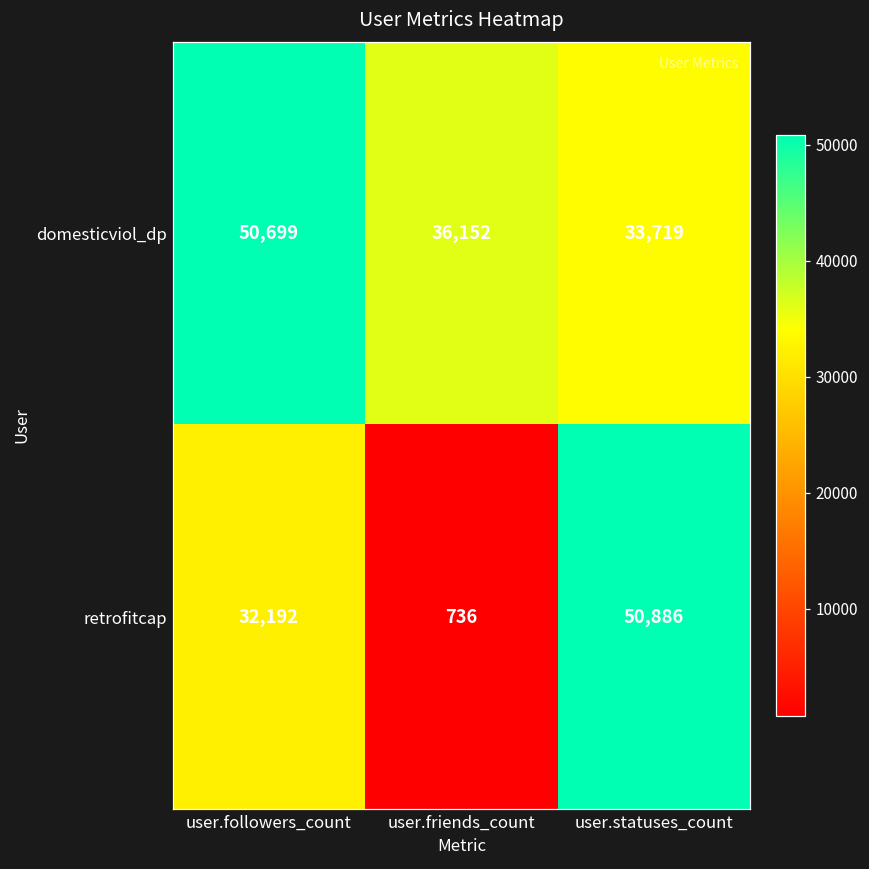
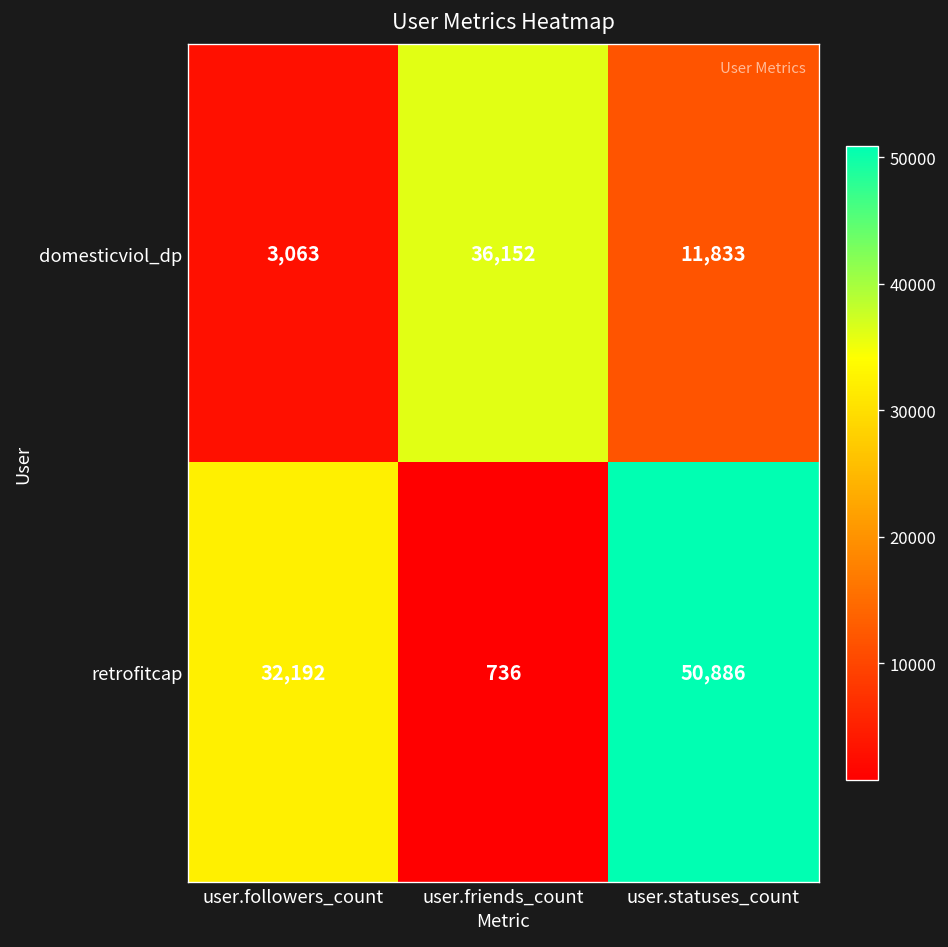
domesticviol_dp, user.followers_count: 50,699 -> 3,063
domesticviol_dp, user.statuses_count: 33,719 -> 11,833
